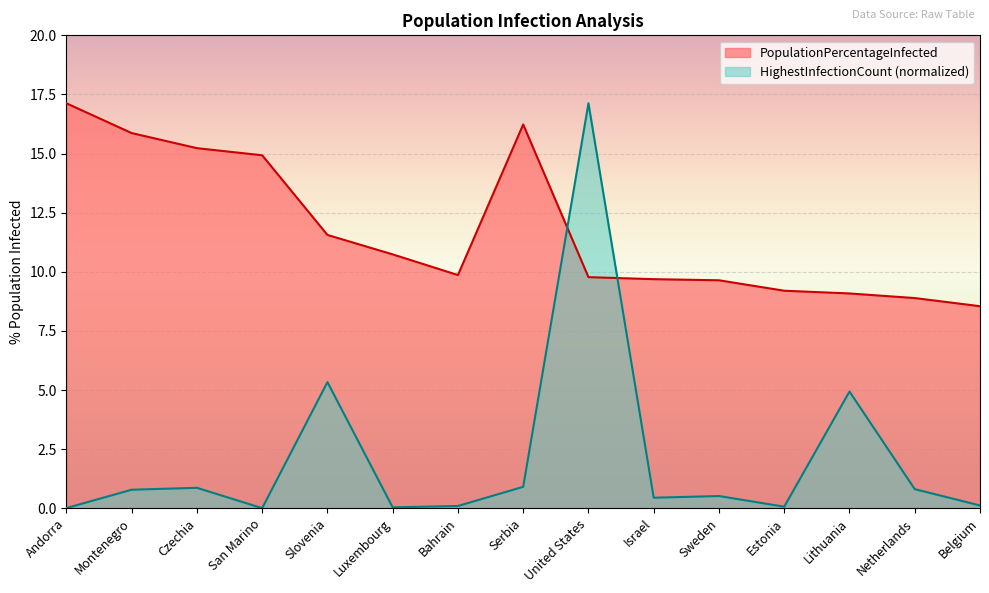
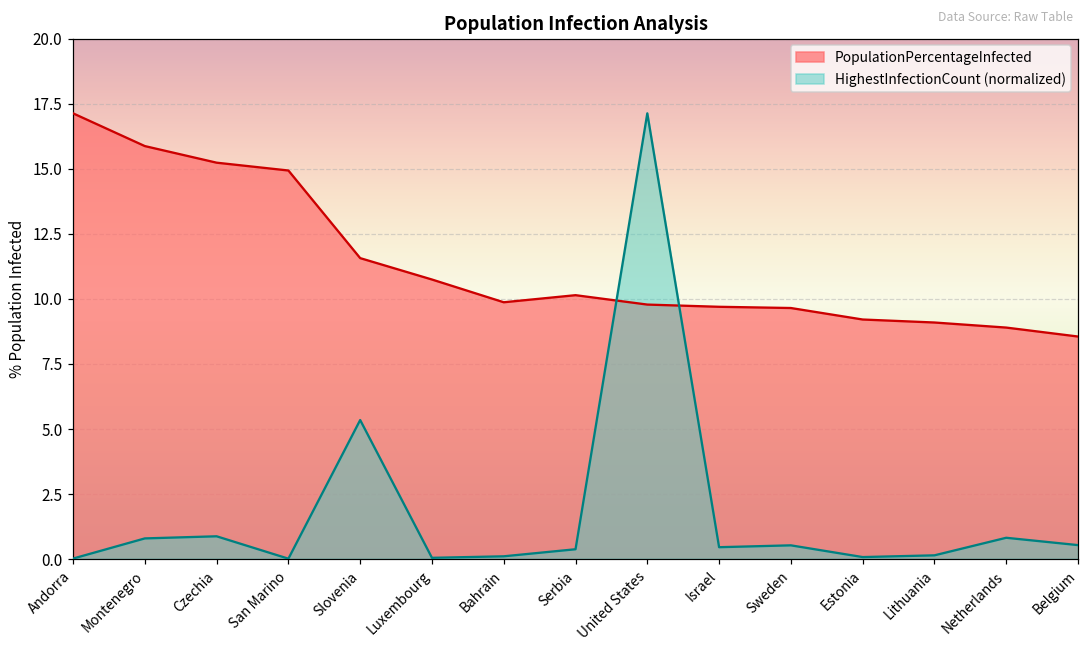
PopulationPercentageInfected, Serbia: 16.2 -> 10.1
HighestInfectionCount (normalized), Serbia: 0.9 -> 0.4
HighestInfectionCount (normalized), Lithuania: 4.9 -> 0.1
HighestInfectionCount (normalized), Belgium: 0.1 -> 0.5
